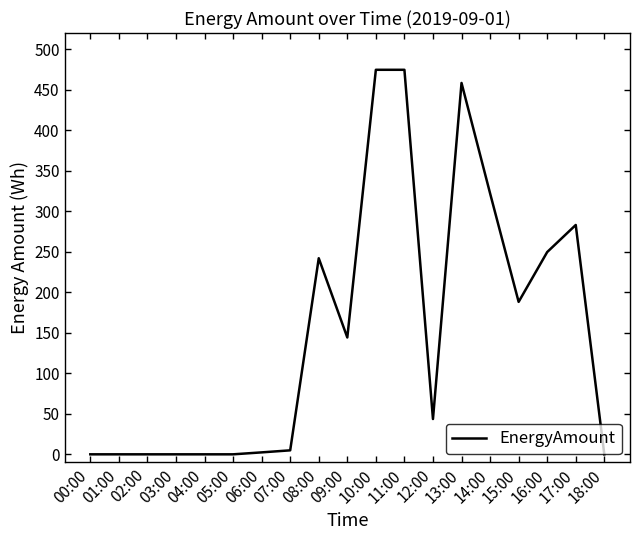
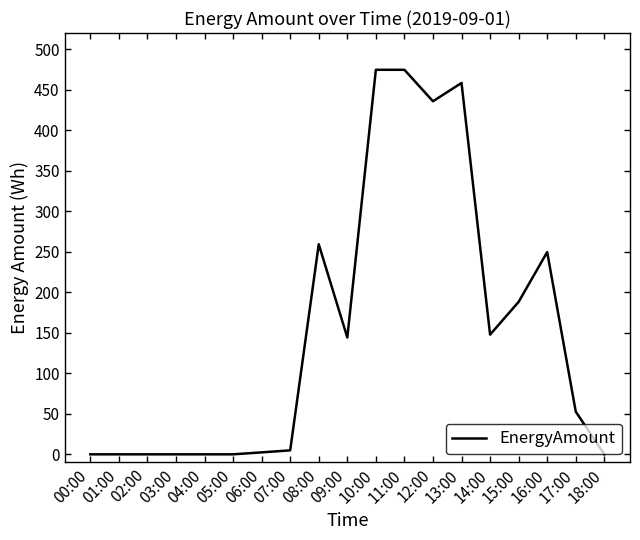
08:00: 240 -> 260
12:00: 40 -> 440
14:00: 320 -> 150
17:00: 280 -> 50
